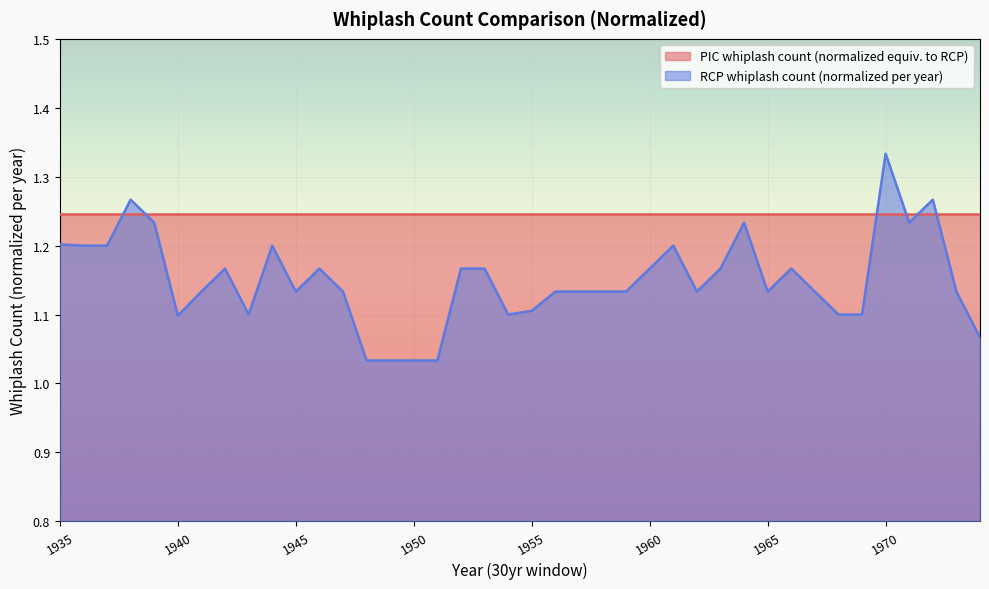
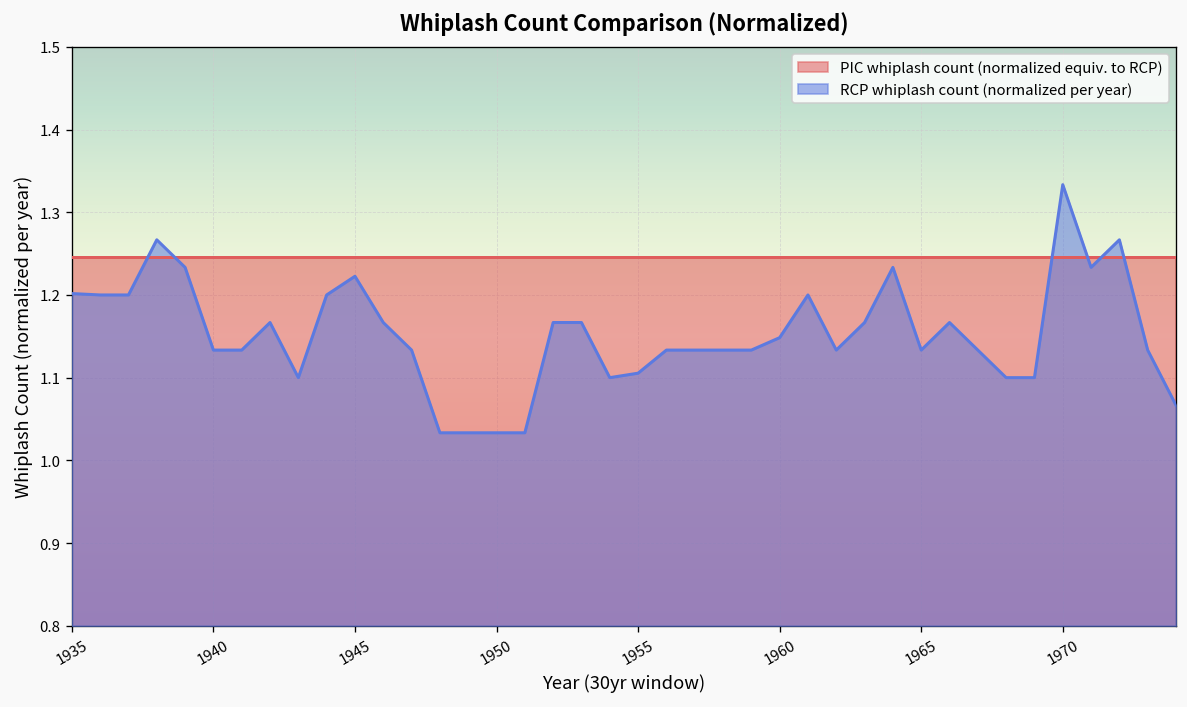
RCP whiplash count (normalized per year), 1940: 1.10 -> 1.13
RCP whiplash count (normalized per year), 1945: 1.13 -> 1.22
RCP whiplash count (normalized per year), 1960: 1.17 -> 1.15
